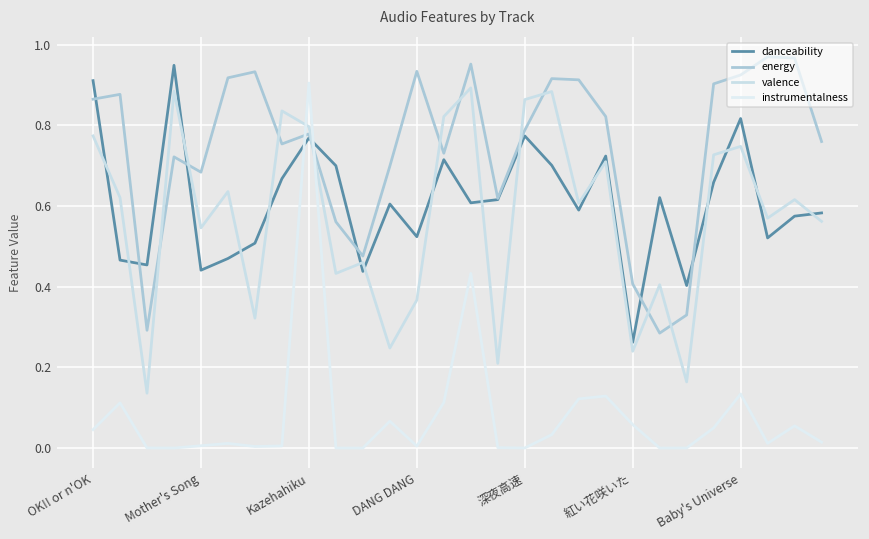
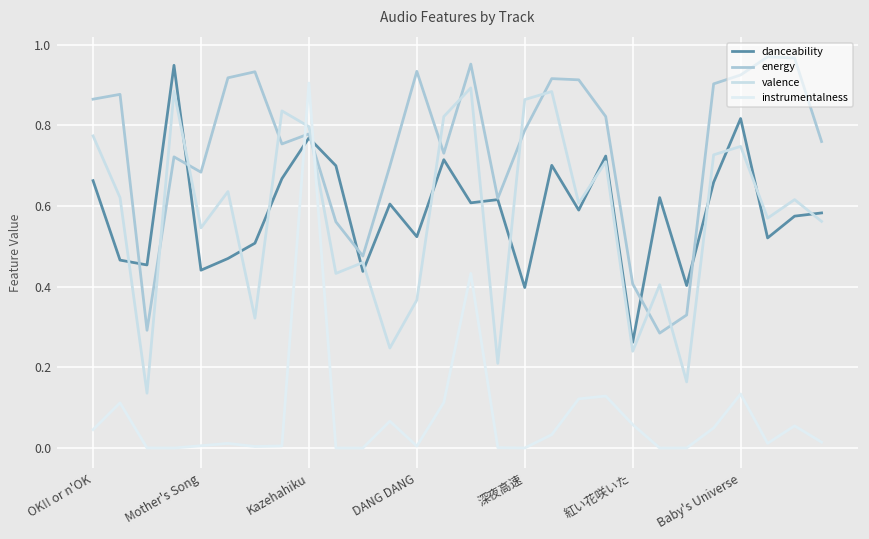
danceability, OK!! or n'OK: 0.91 -> 0.66
danceability, 深夜高速: 0.77 -> 0.40
